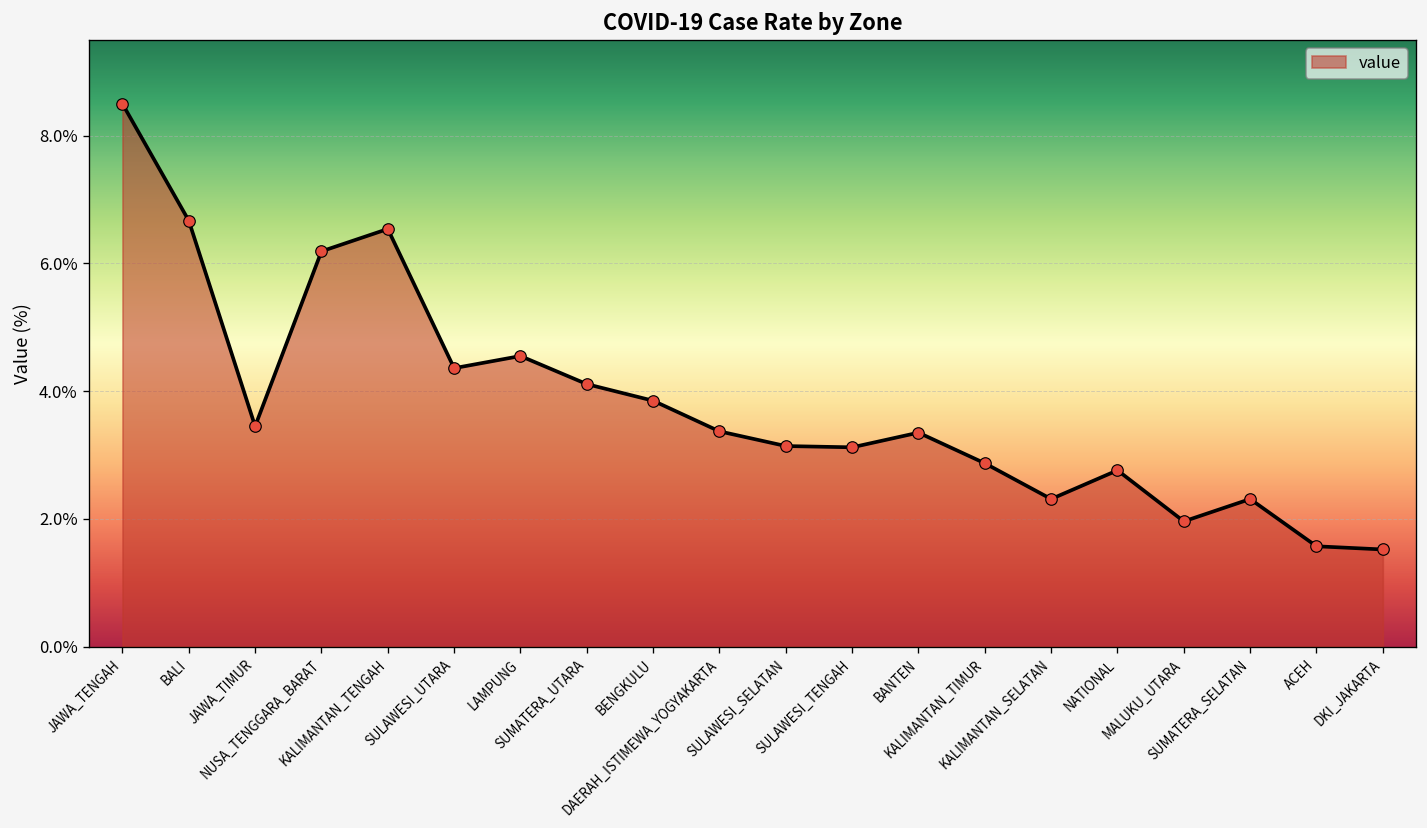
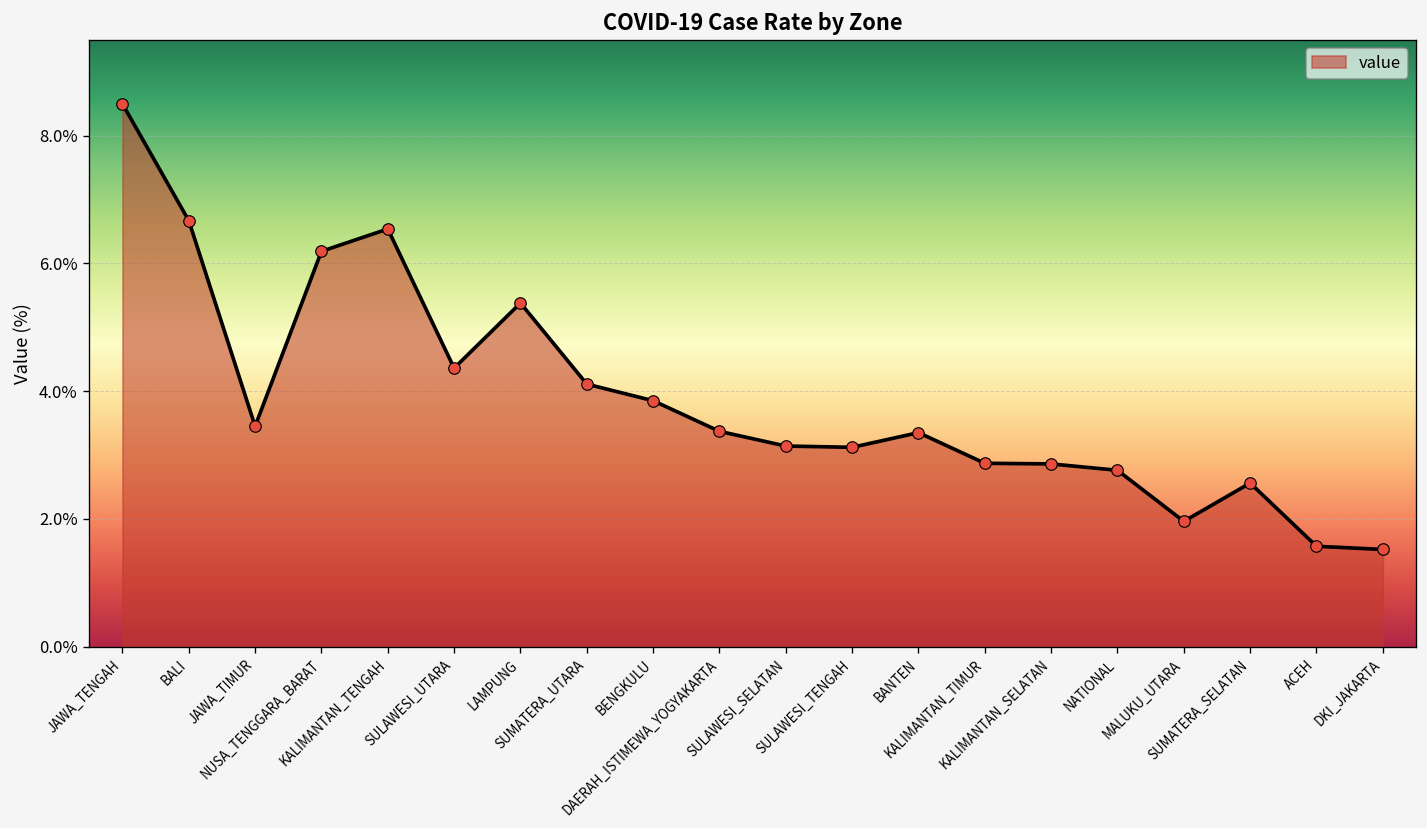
LAMPUNG: 4.6% -> 5.4%
KALIMANTAN_SELATAN: 2.3% -> 2.9%
SUMATERA_SELATAN: 2.3% -> 2.6%
